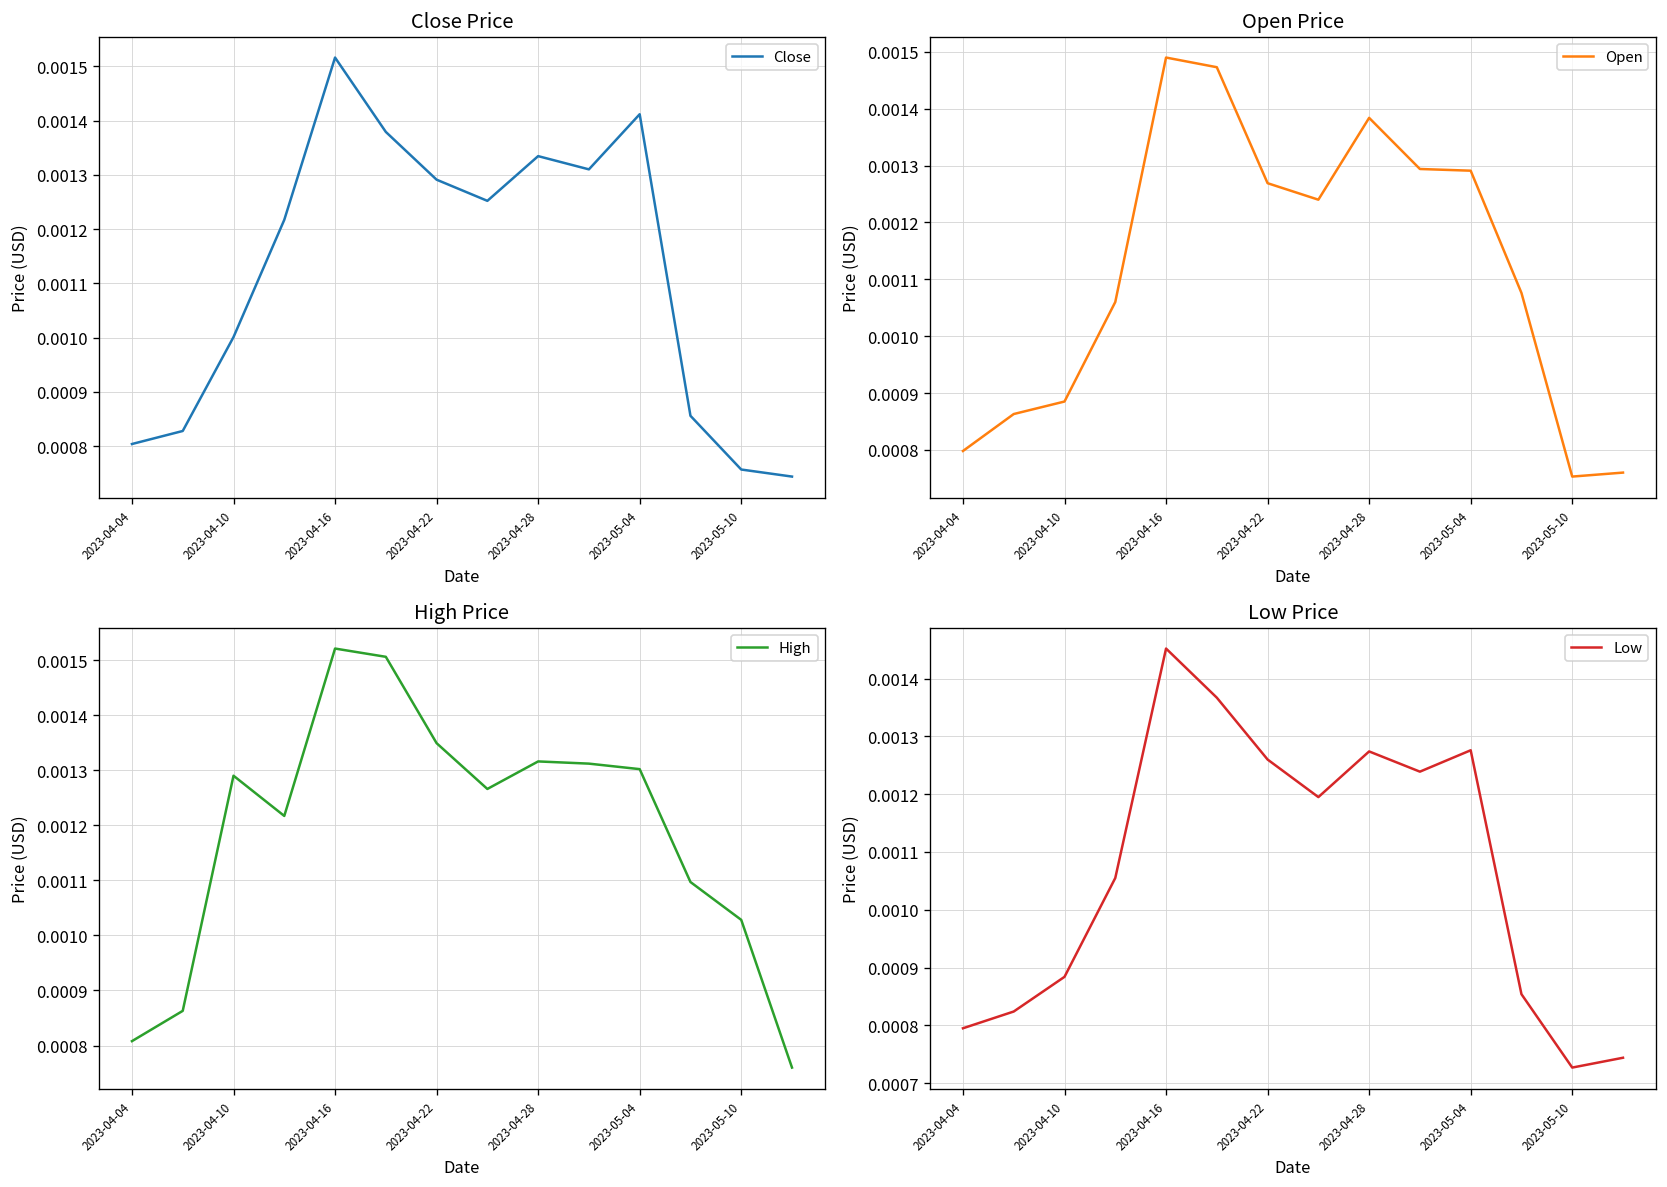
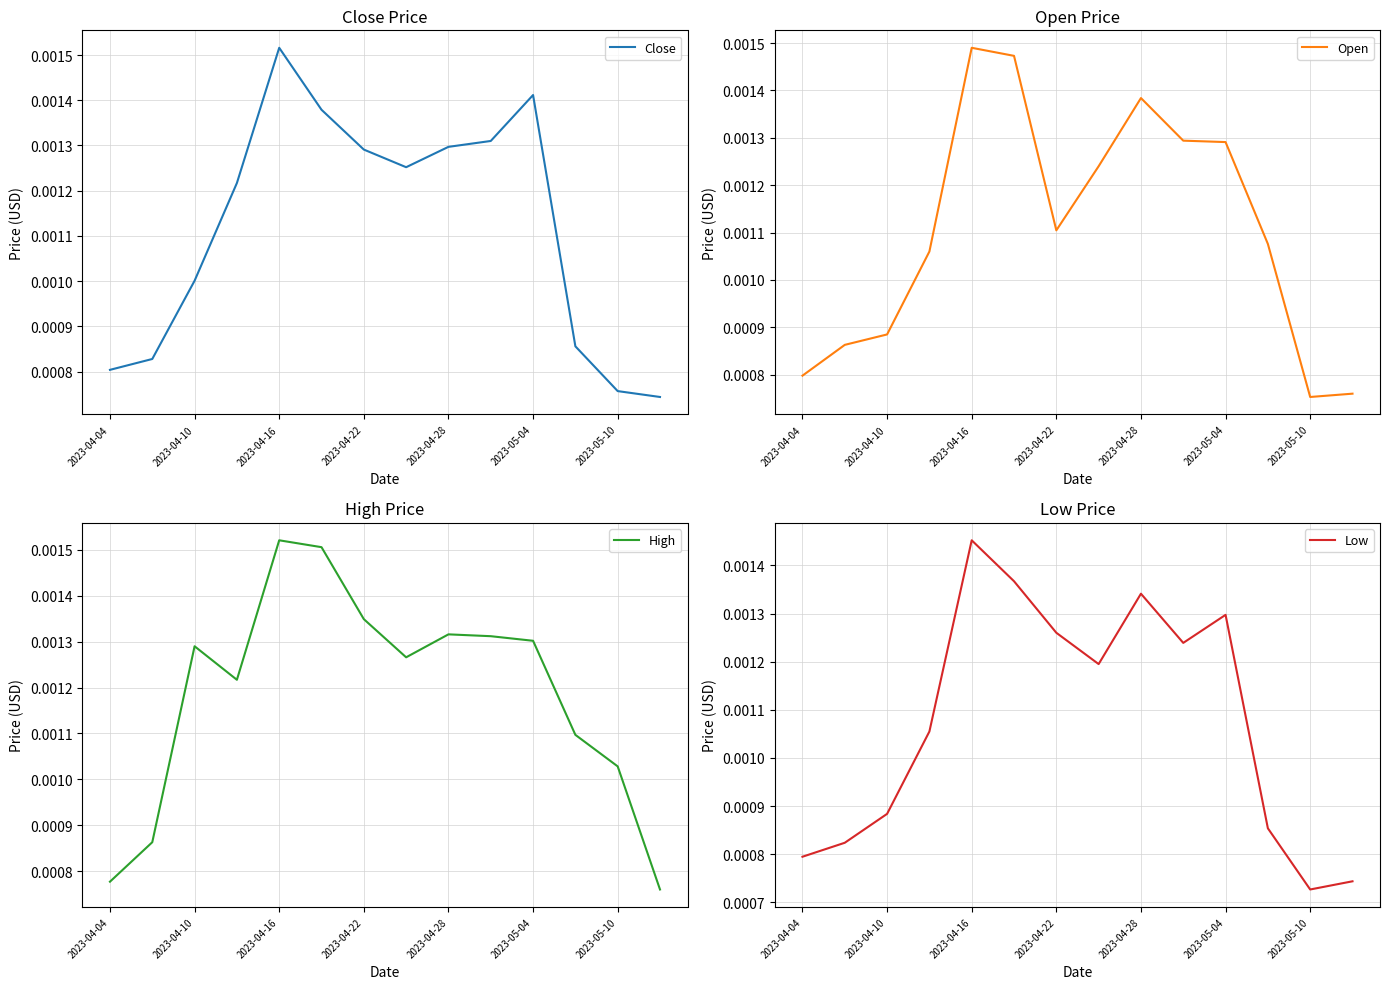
Close Price, 2023-04-28: 0.00133 -> 0.00130
Open Price, 2023-04-22: 0.00127 -> 0.00110
High Price, 2023-04-04: 0.00081 -> 0.00078
Low Price, 2023-04-28: 0.00127 -> 0.00134
Low Price, 2023-05-04: 0.00128 -> 0.00130
